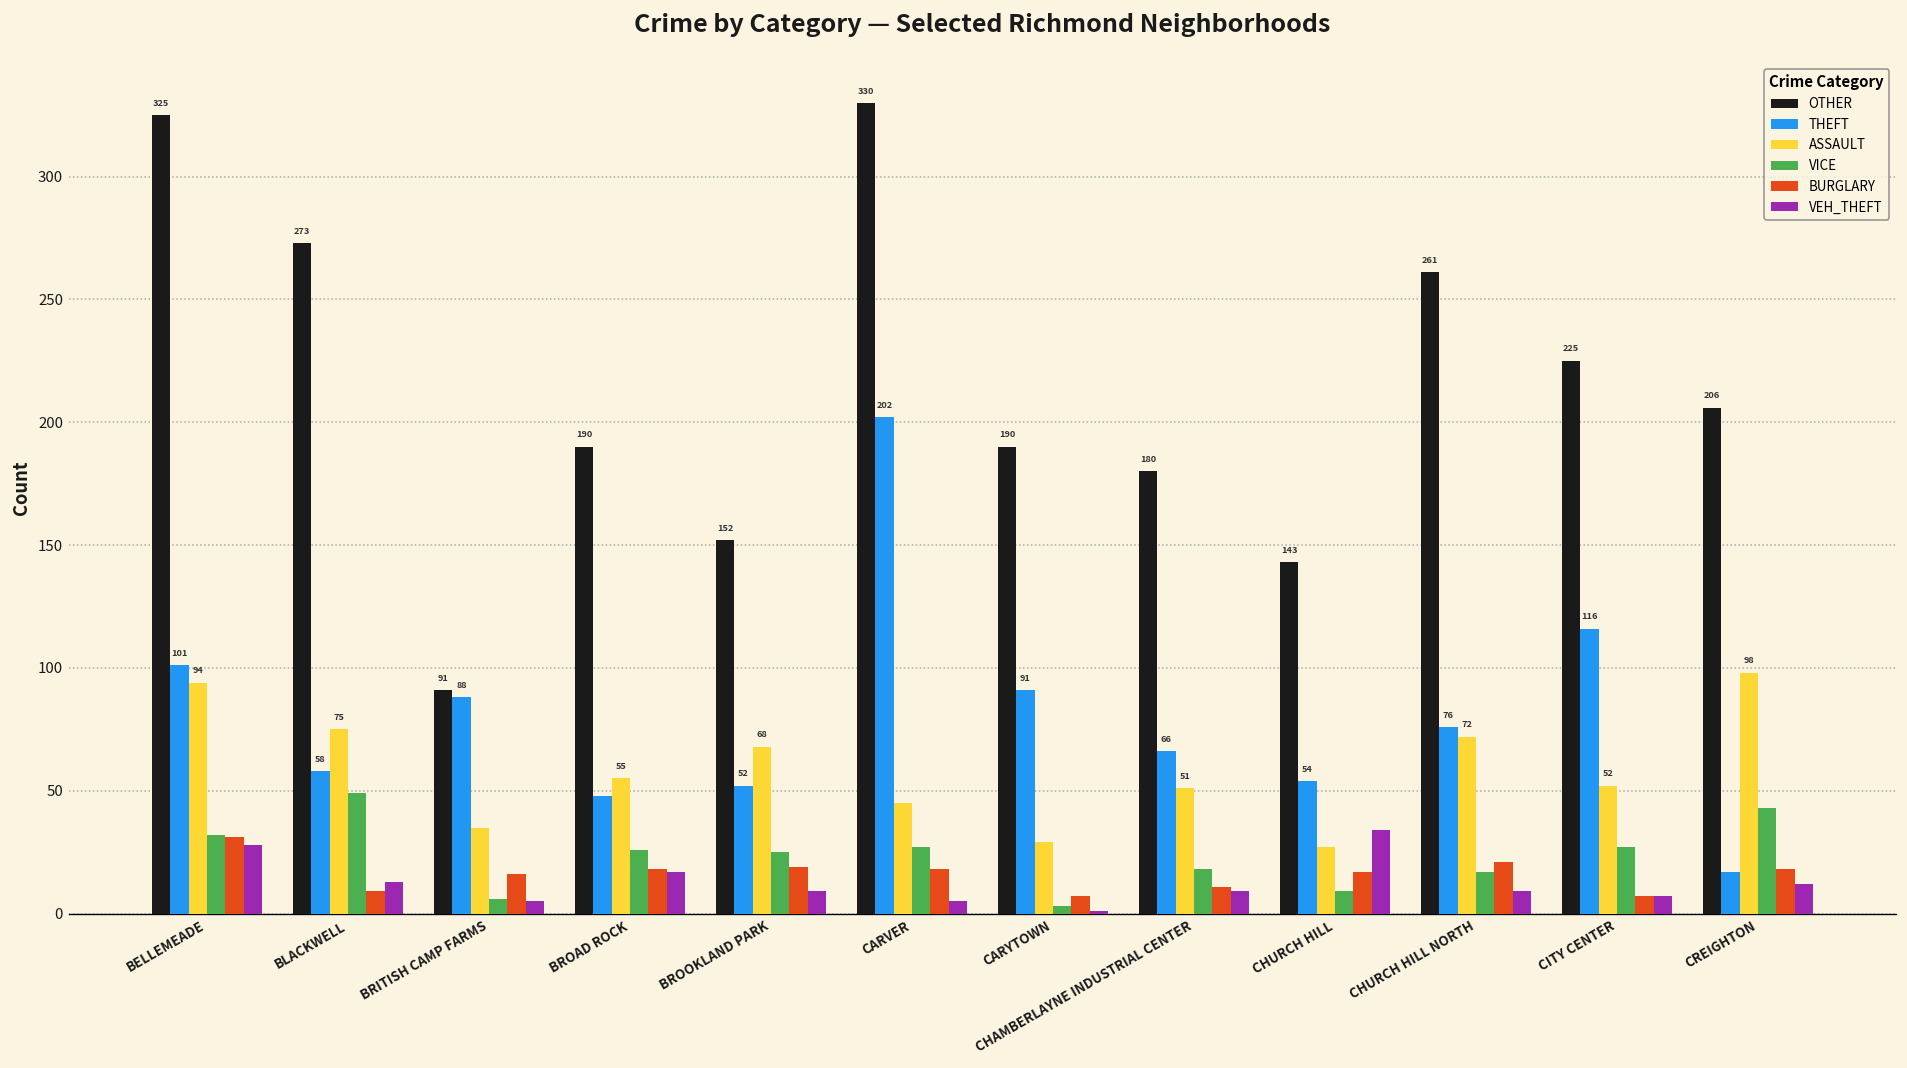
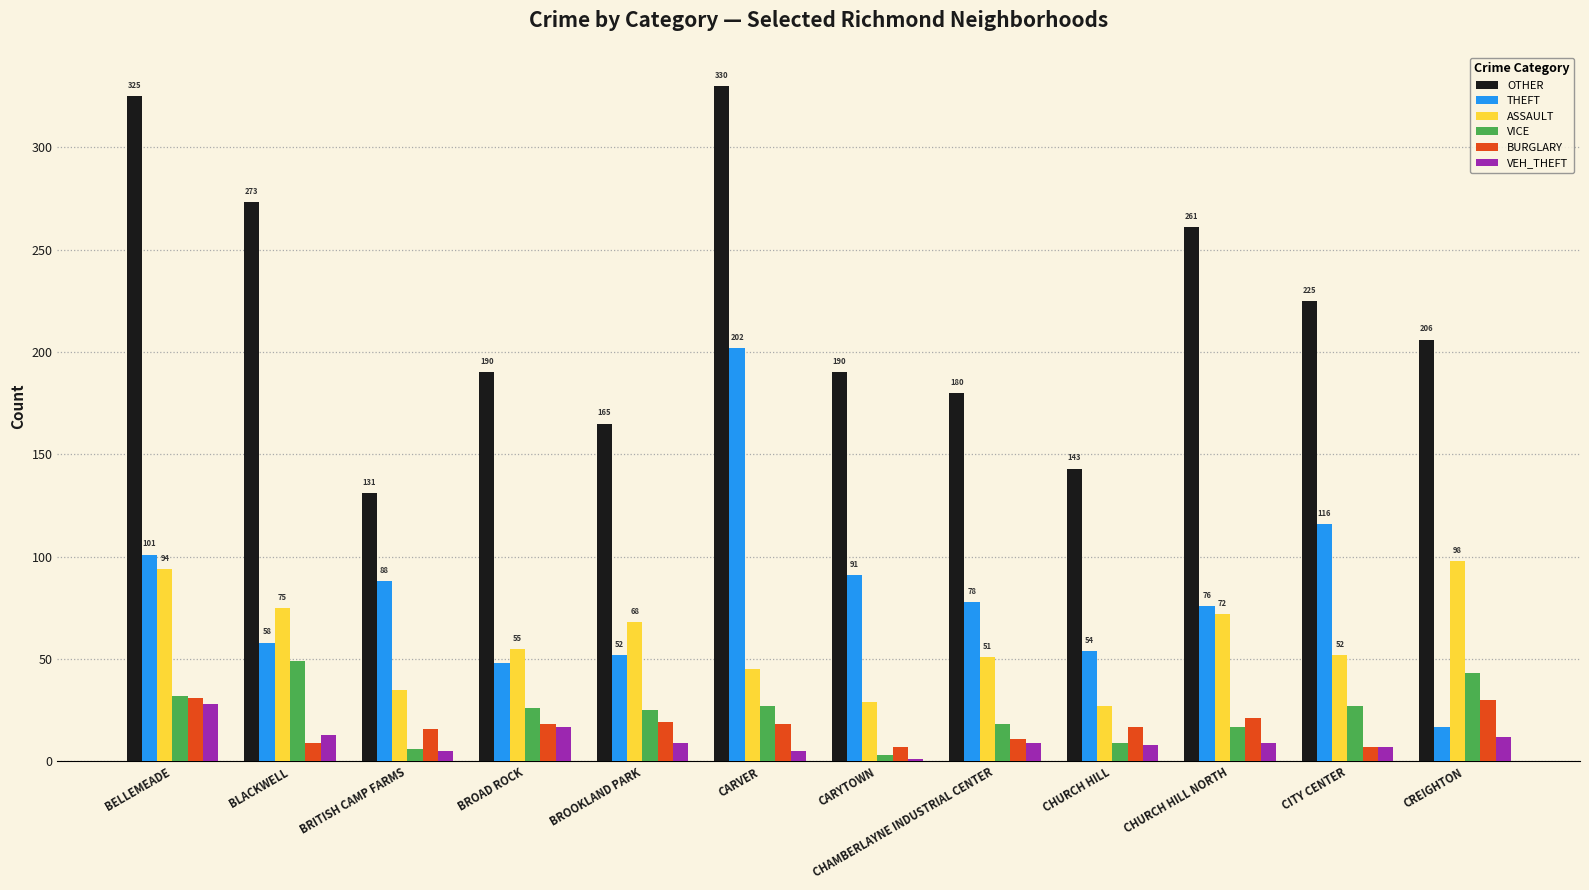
OTHER, BRITISH CAMP FARMS: 91 -> 131
OTHER, BROOKLAND PARK: 152 -> 165
THEFT, CHAMBERLAYNE INDUSTRIAL CENTER: 66 -> 78
VEH_THEFT, CHURCH HILL: 34 -> 8
BURGLARY, CREIGHTON: 18 -> 30
